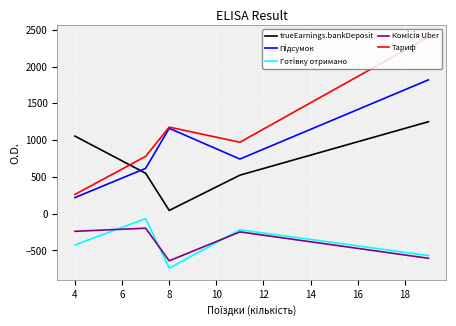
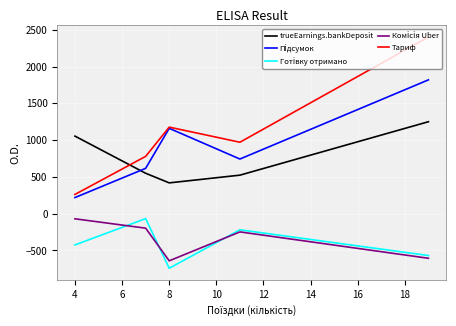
Комісія Uber, 4: -200 -> -100
trueEarnings.bankDeposit, 8: 0 -> 400
